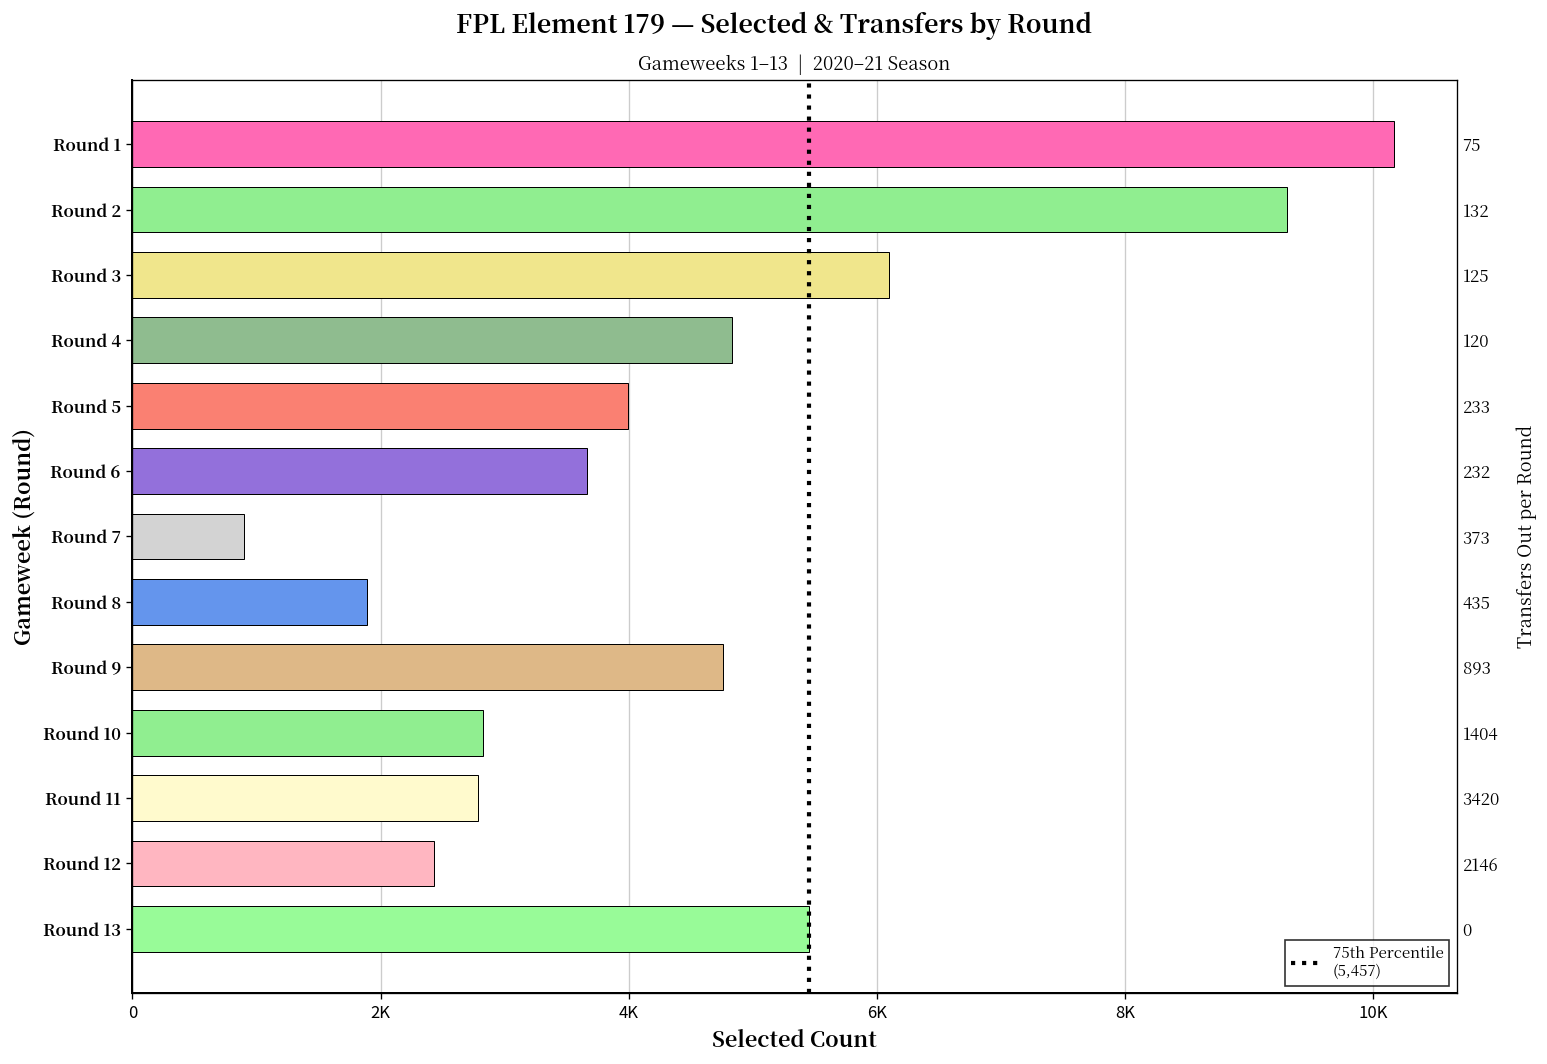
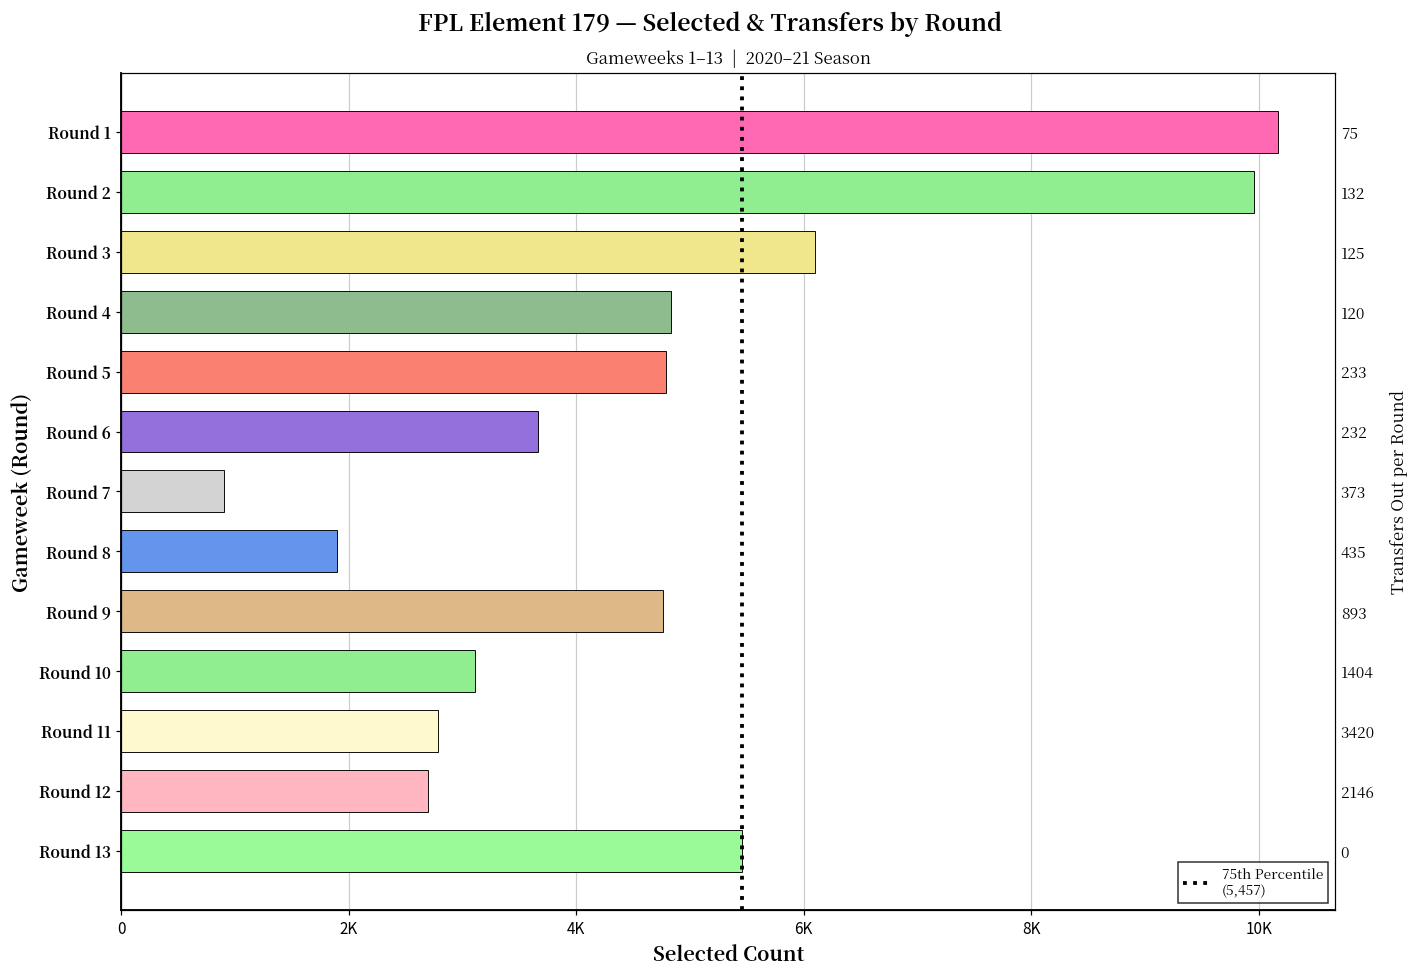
Round 2: 9310 -> 9960
Round 5: 4000 -> 4790
Round 10: 2830 -> 3110
Round 12: 2430 -> 2700
